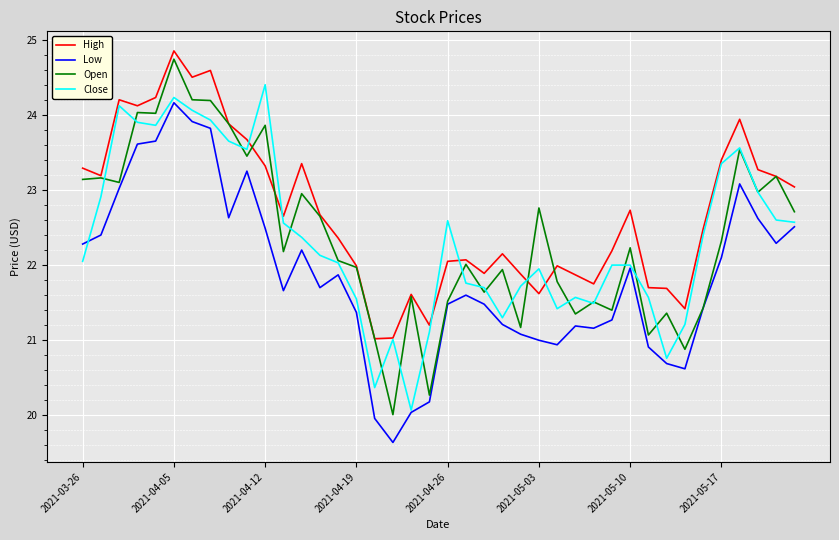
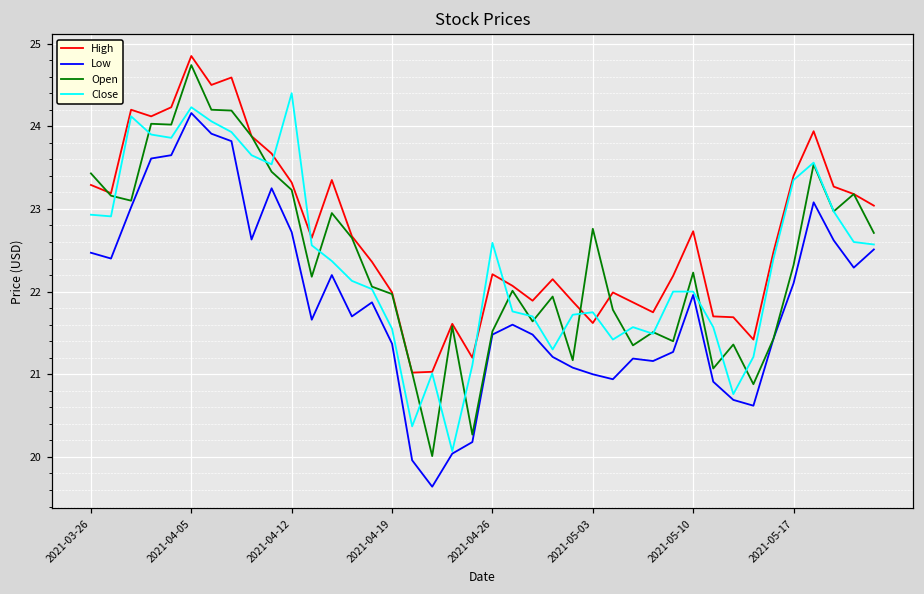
Low, 2021-03-26: 22.3 -> 22.5
Open, 2021-03-26: 23.1 -> 23.4
Close, 2021-03-26: 22.1 -> 22.9
Low, 2021-04-12: 22.5 -> 22.7
Open, 2021-04-12: 23.9 -> 23.2
High, 2021-04-26: 22.1 -> 22.2
Close, 2021-05-03: 22.0 -> 21.8
